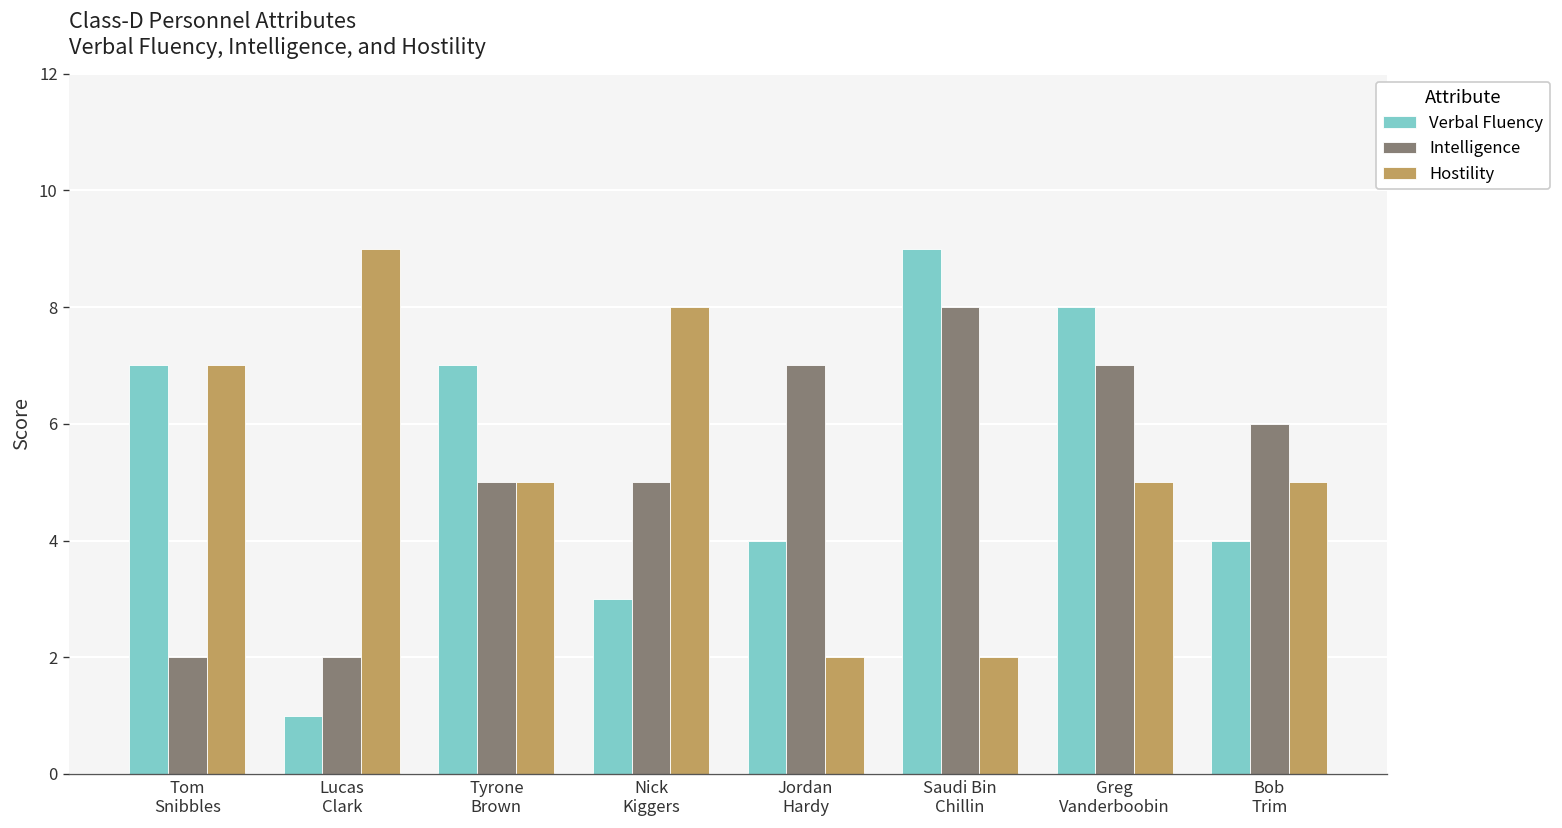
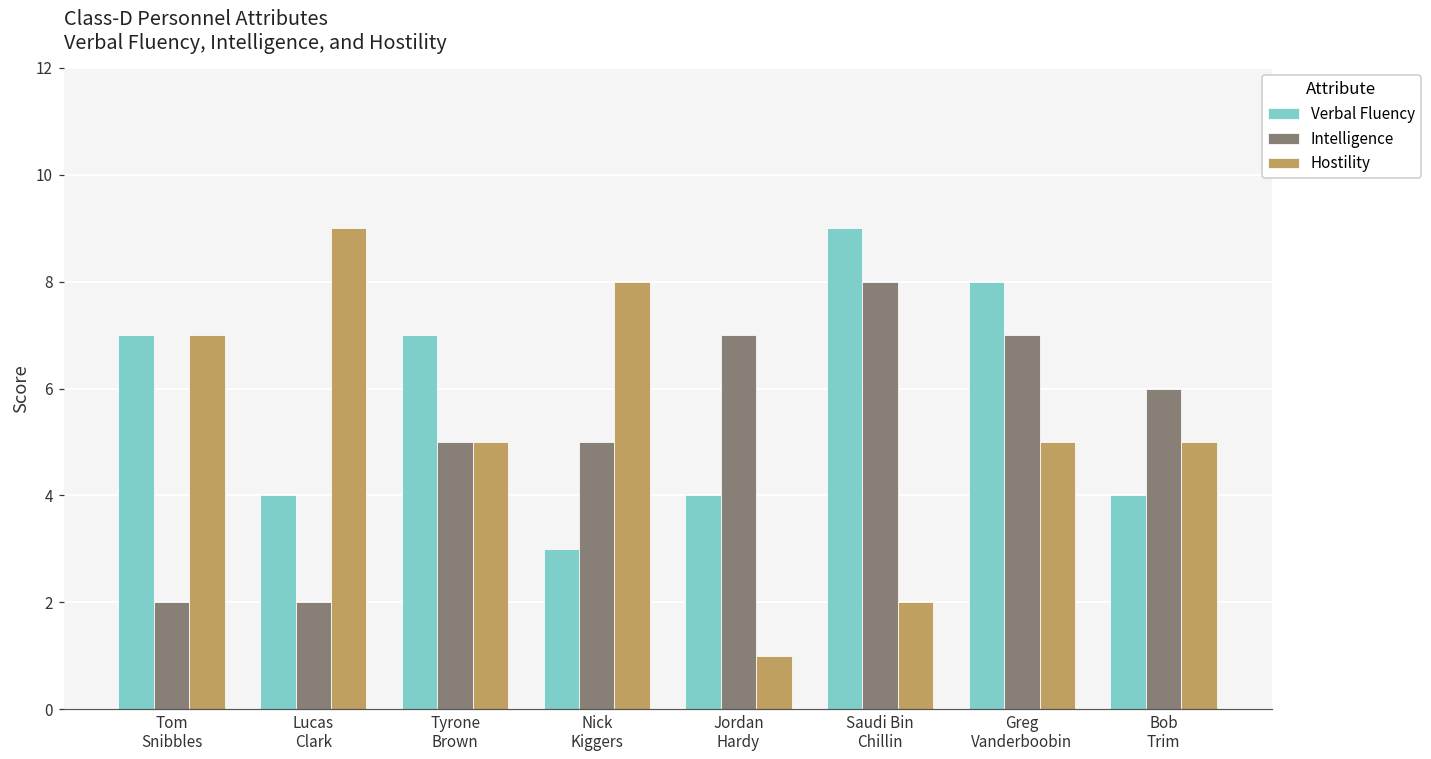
Verbal Fluency, Lucas Clark: 1 -> 4
Hostility, Jordan Hardy: 2 -> 1
